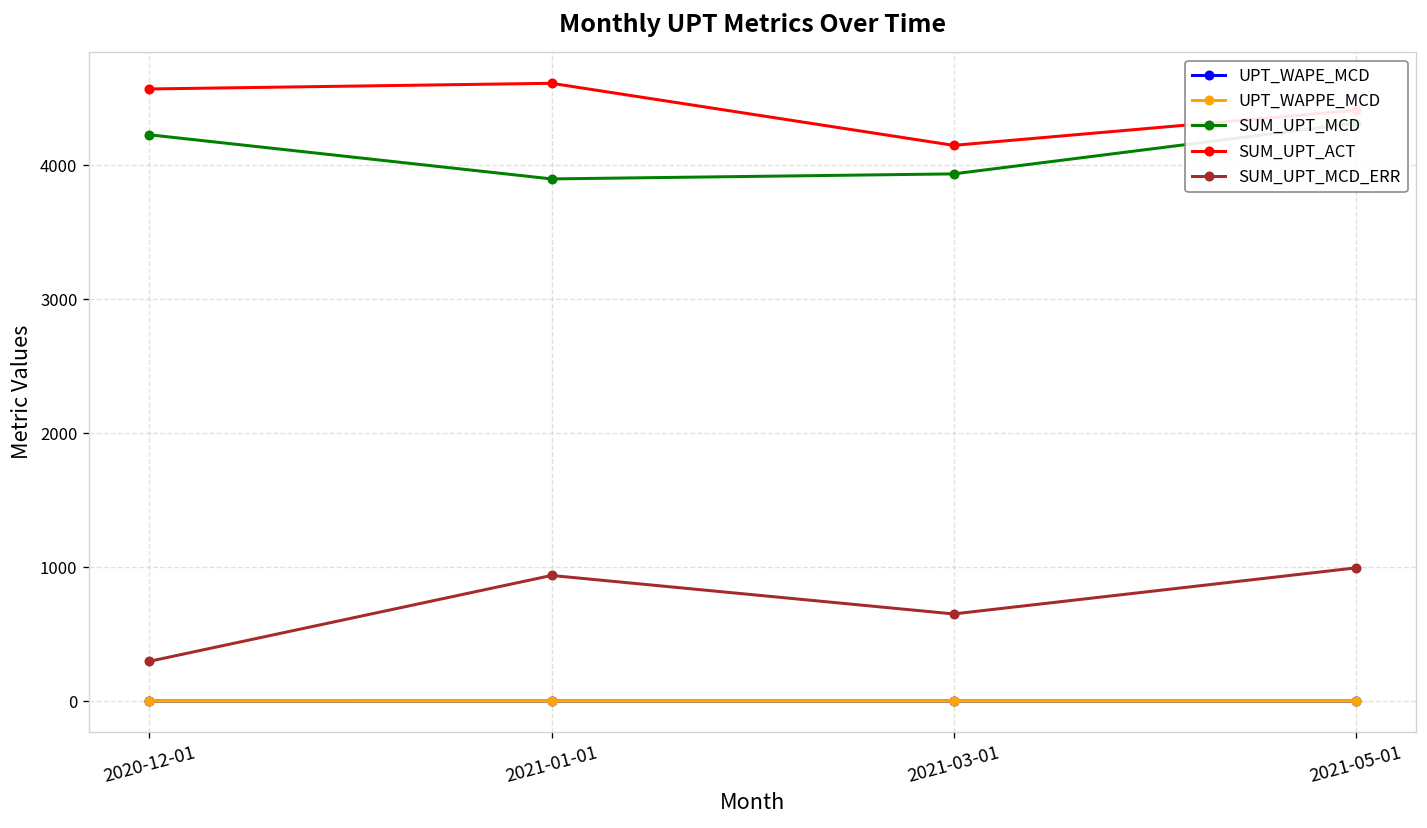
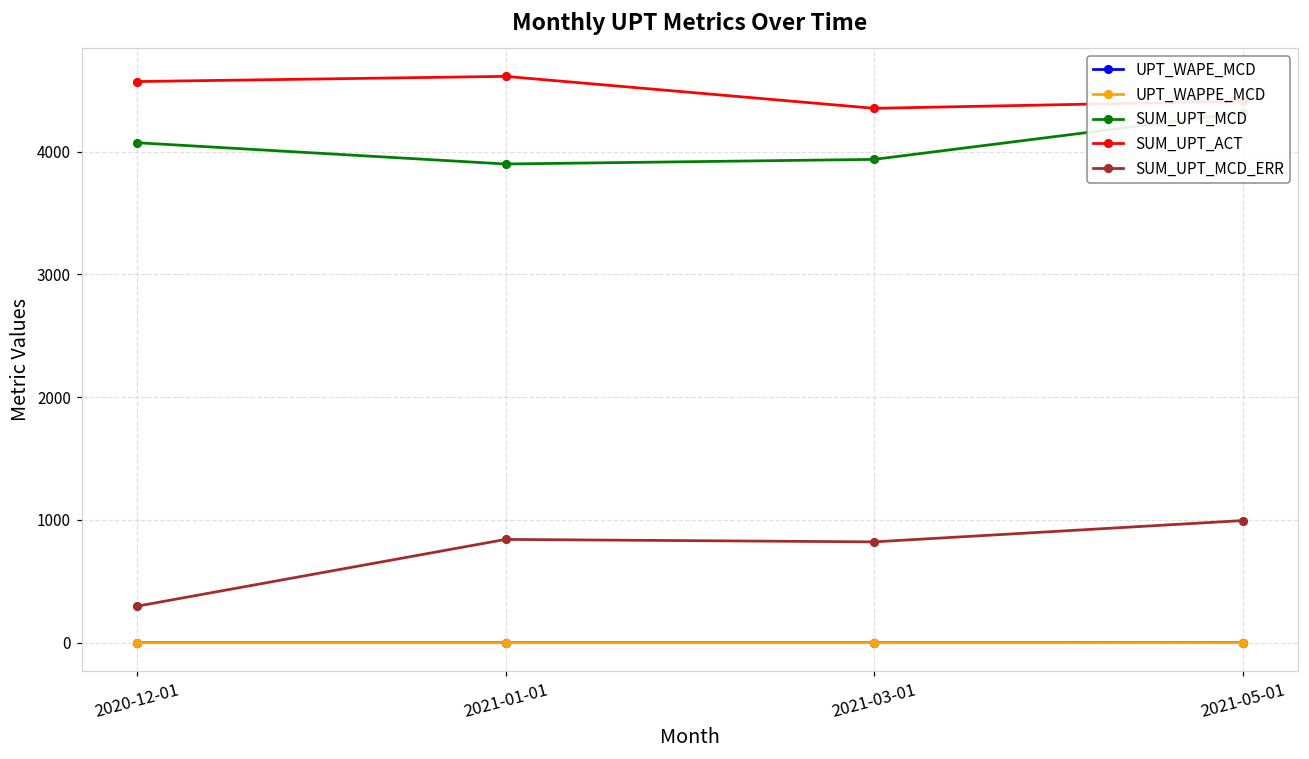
SUM_UPT_MCD, 2020-12-01: 4230 -> 4070
SUM_UPT_MCD_ERR, 2021-01-01: 940 -> 840
SUM_UPT_ACT, 2021-03-01: 4150 -> 4350
SUM_UPT_MCD_ERR, 2021-03-01: 650 -> 820
